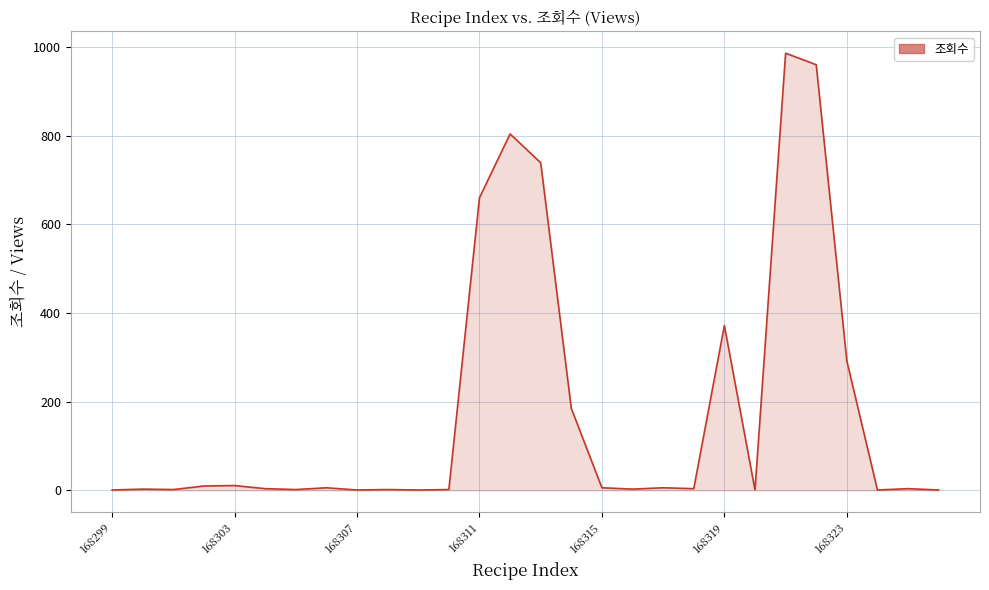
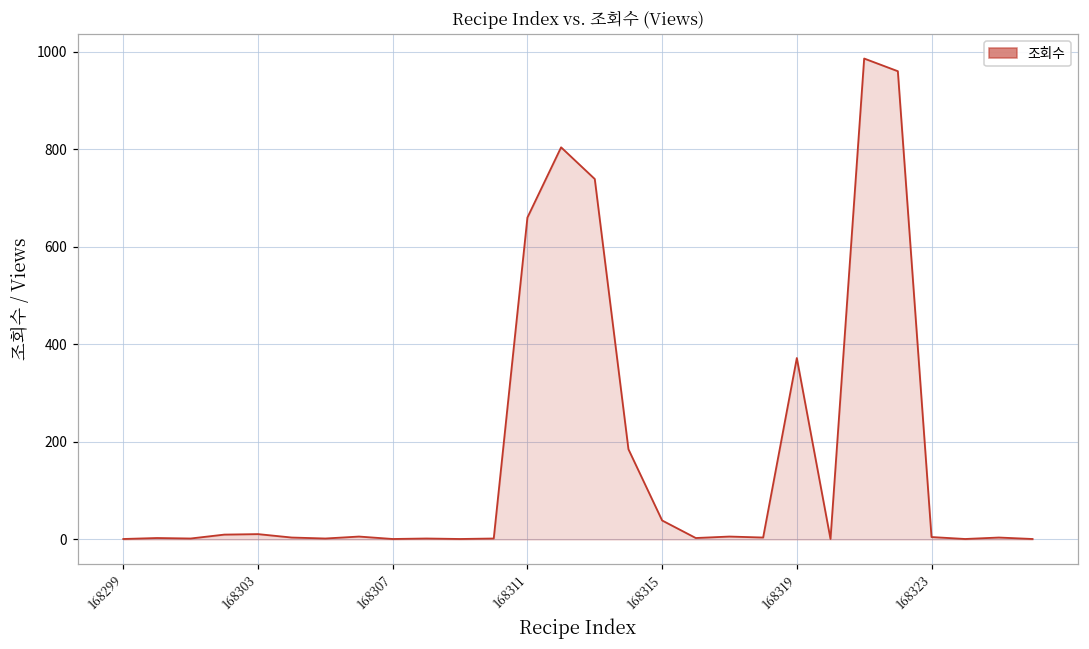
168315: 10 -> 40
168323: 290 -> 10
